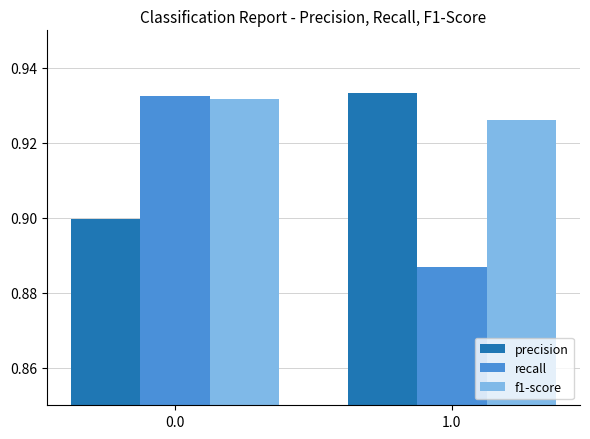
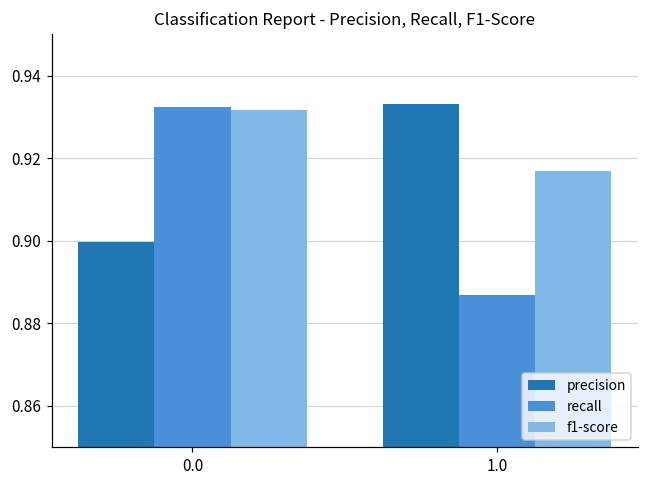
f1-score, 1.0: 0.926 -> 0.917
